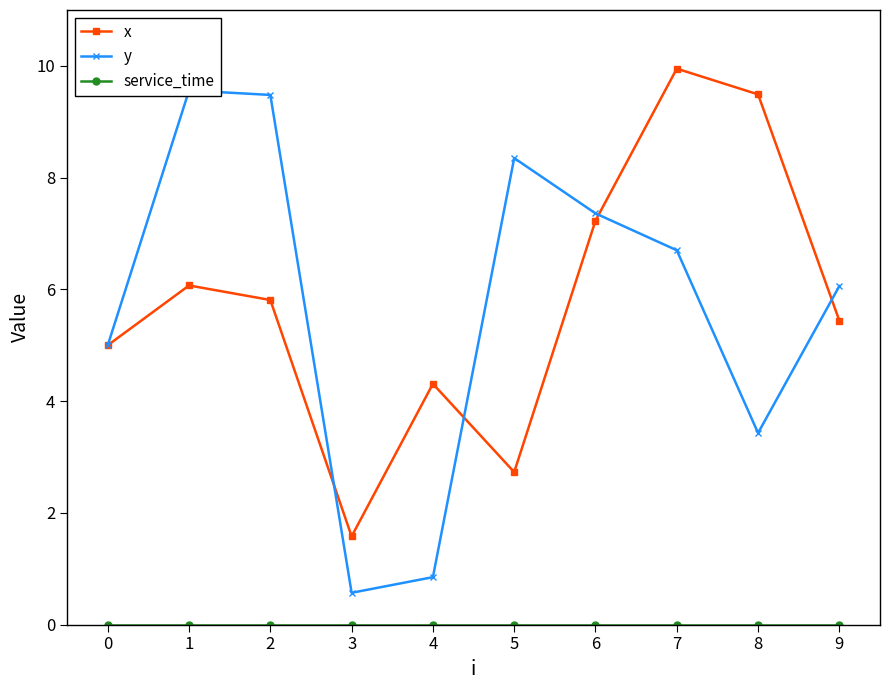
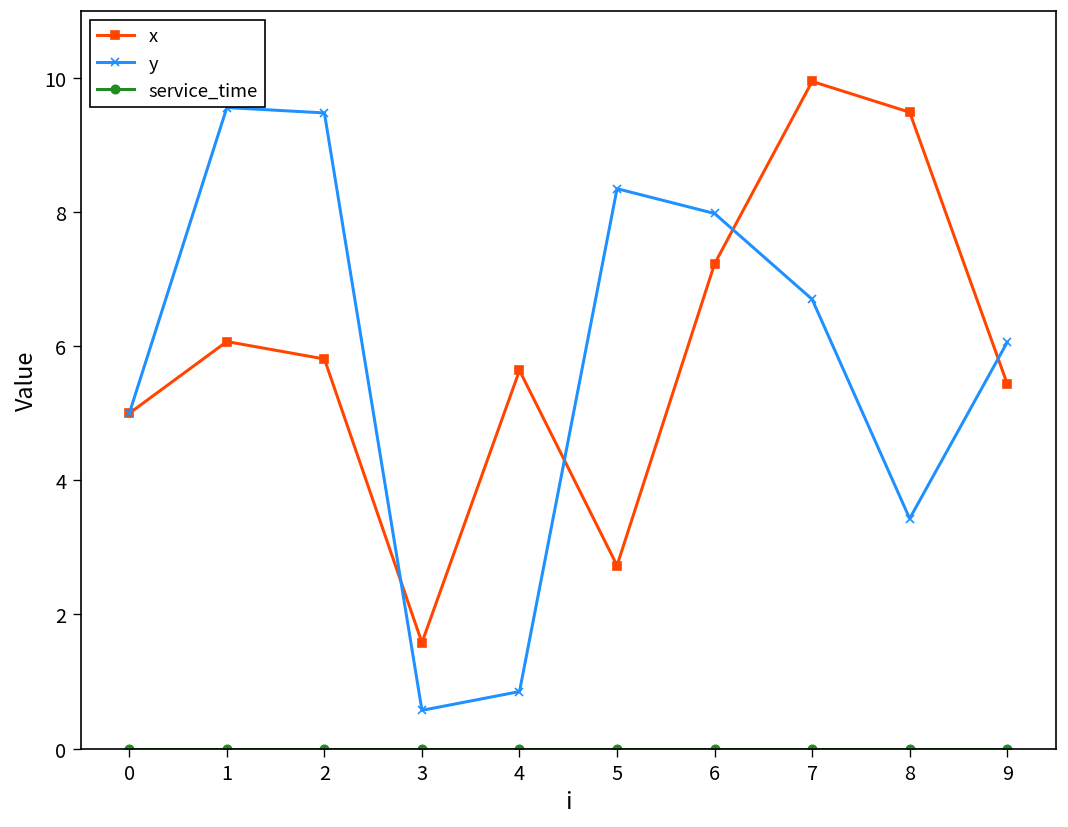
x, 4: 4.3 -> 5.6
y, 6: 7.4 -> 8.0
